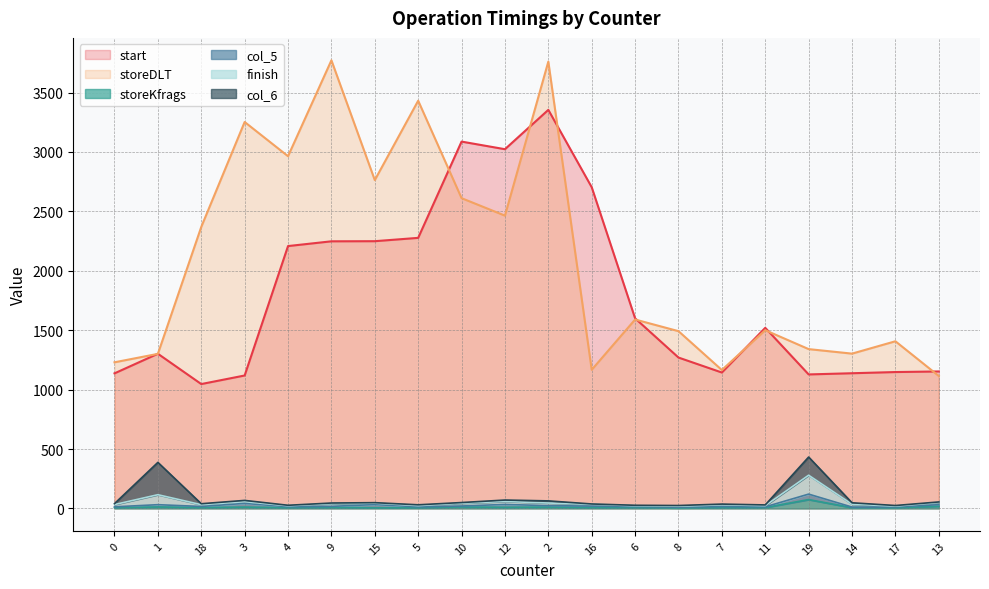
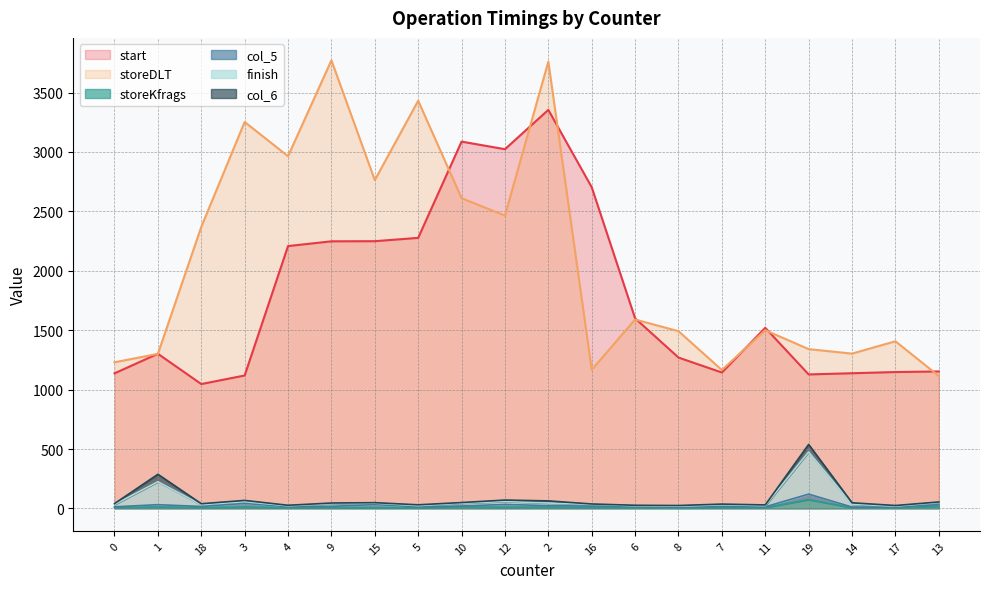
finish, 1: 80 -> 190
col_6, 1: 270 -> 60
finish, 19: 160 -> 360
col_6, 19: 150 -> 60
